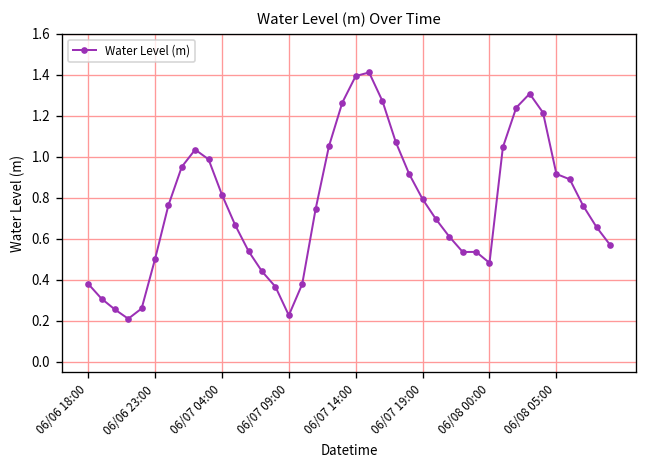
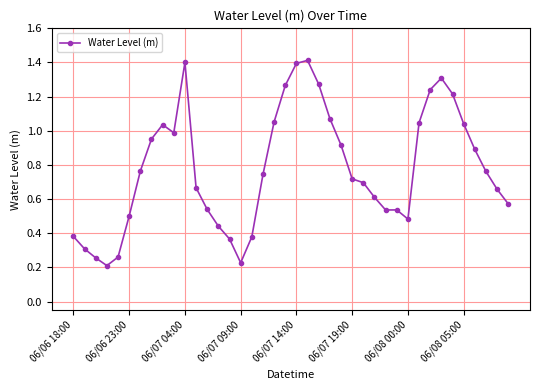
06/07 04:00: 0.82 -> 1.40
06/07 19:00: 0.79 -> 0.72
06/08 05:00: 0.92 -> 1.04
